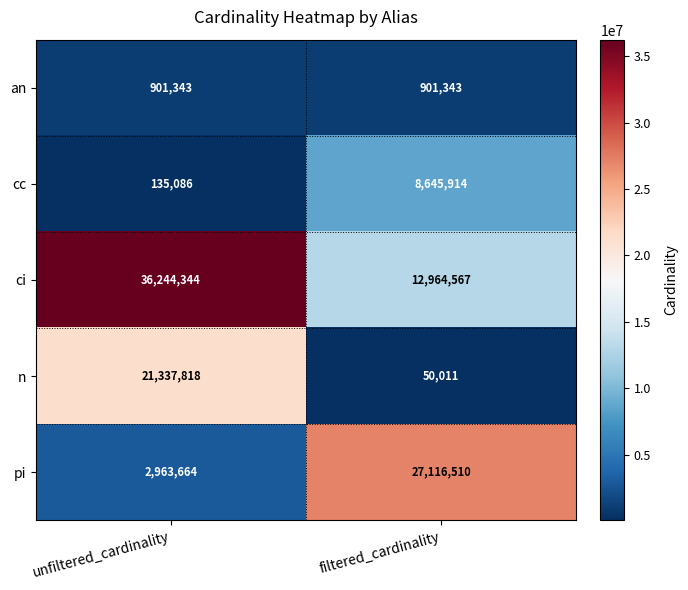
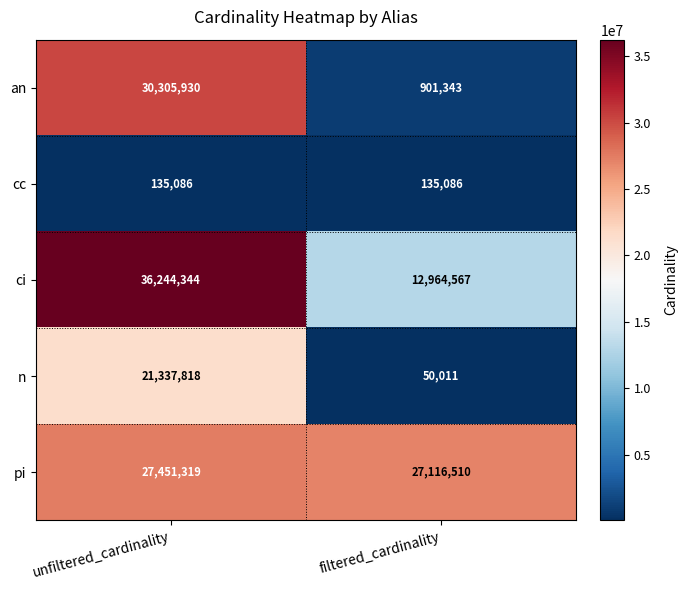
an, unfiltered_cardinality: 901,343 -> 30,305,930
cc, filtered_cardinality: 8,645,914 -> 135,086
pi, unfiltered_cardinality: 2,963,664 -> 27,451,319
